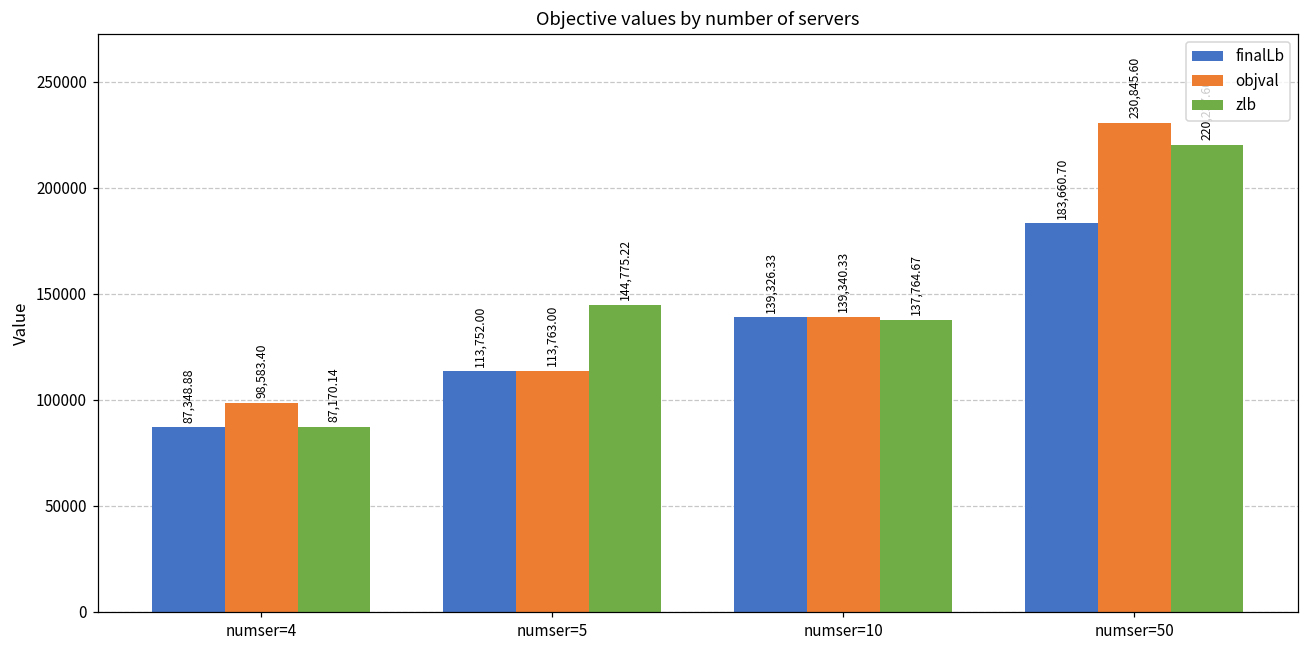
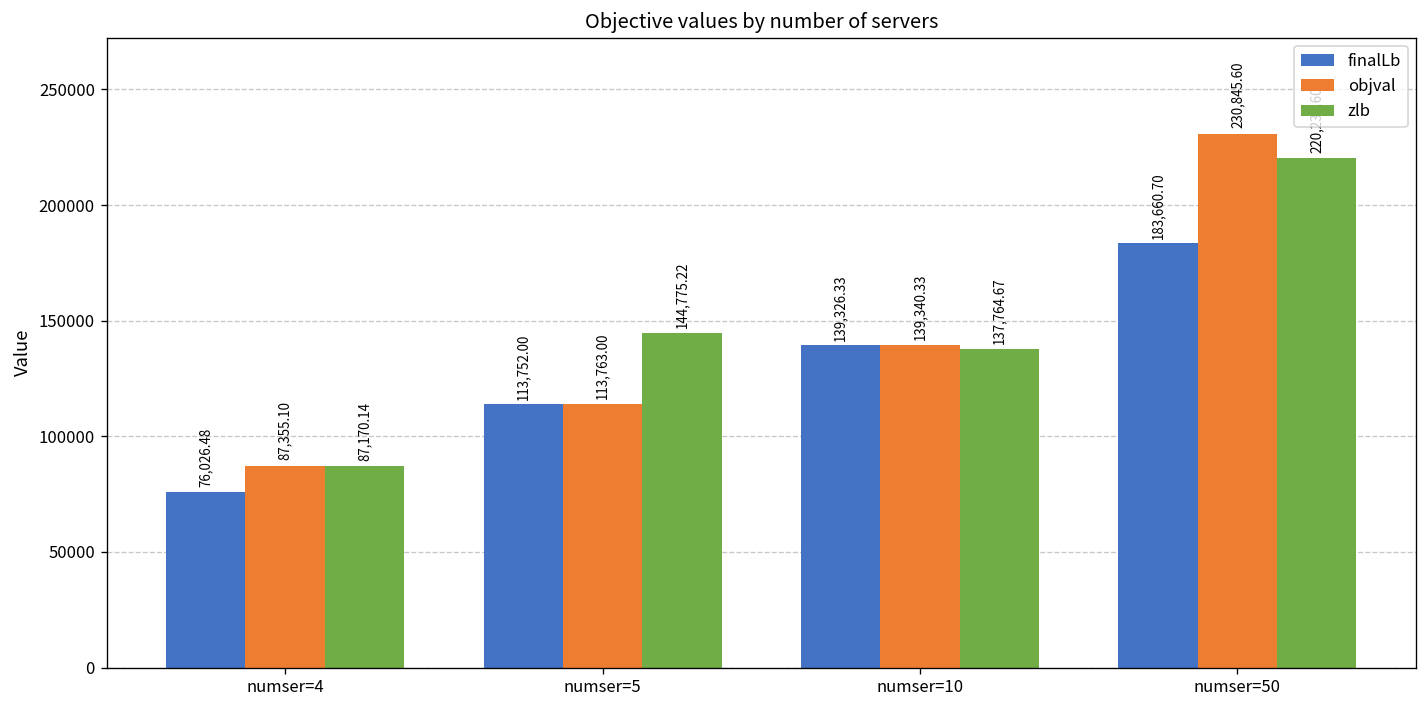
finalLb, numser=4: 87,348.88 -> 76,026.48
objval, numser=4: 98,583.40 -> 87,355.10
